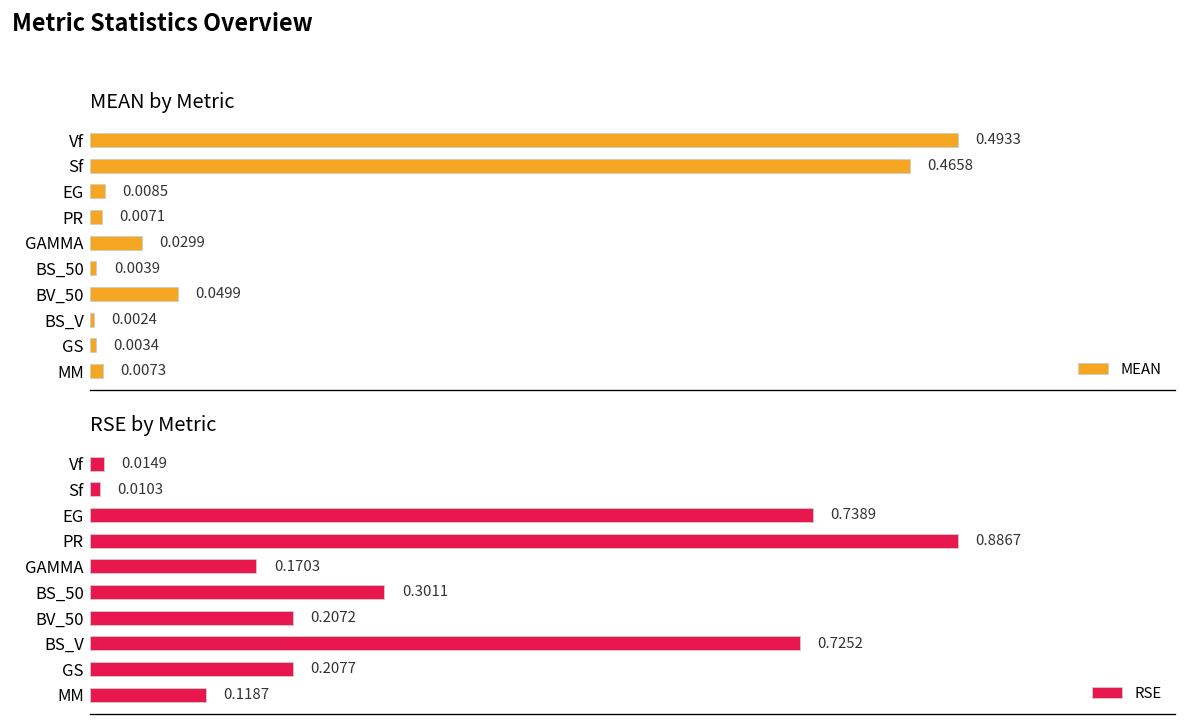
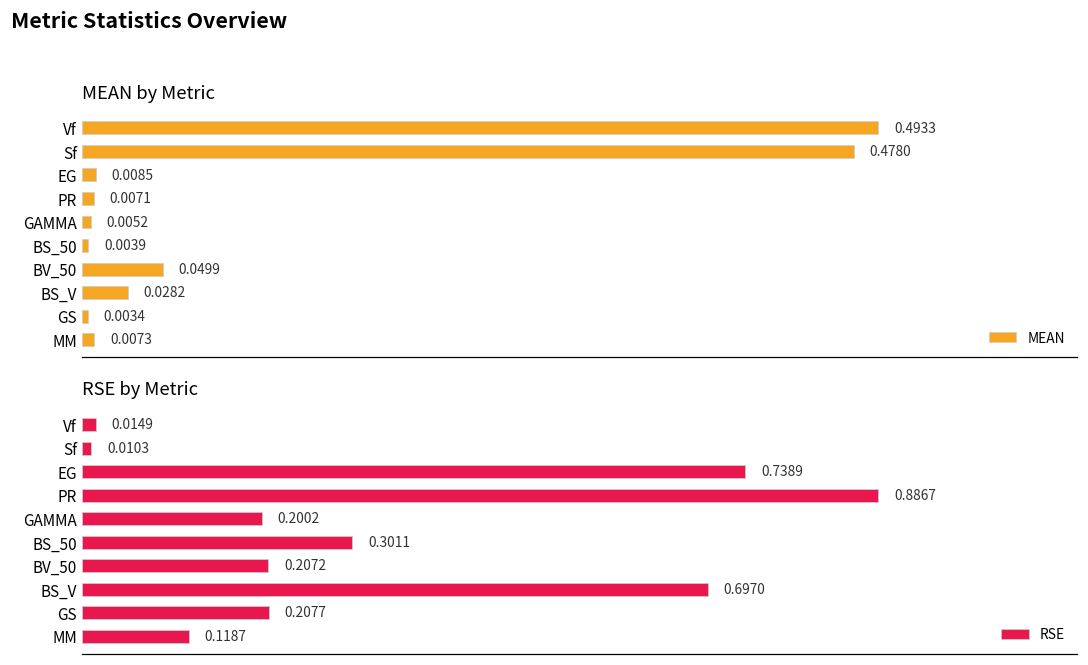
MEAN by Metric, Sf: 0.4658 -> 0.4780
MEAN by Metric, GAMMA: 0.0299 -> 0.0052
MEAN by Metric, BS_V: 0.0024 -> 0.0282
RSE by Metric, GAMMA: 0.1703 -> 0.2002
RSE by Metric, BS_V: 0.7252 -> 0.6970
